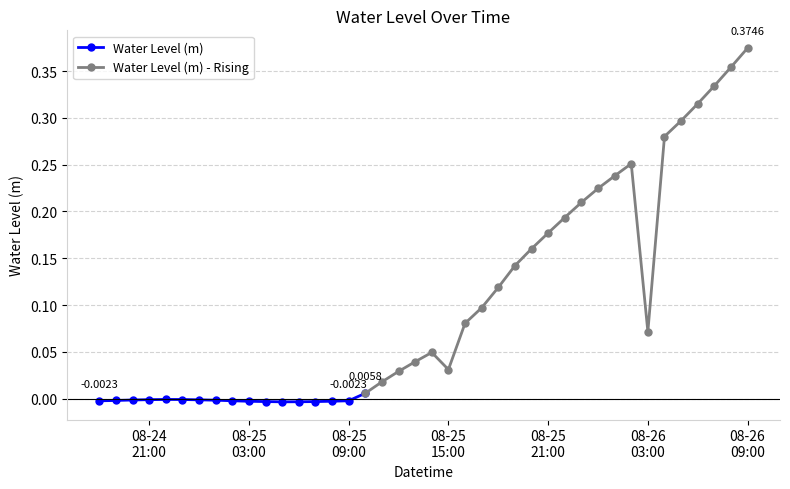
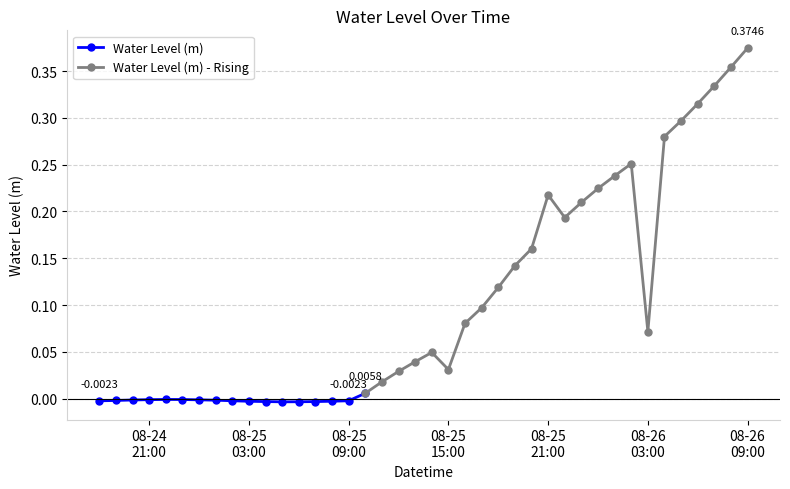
Water Level (m) - Rising, 08-25 21:00: 0.18 -> 0.22
